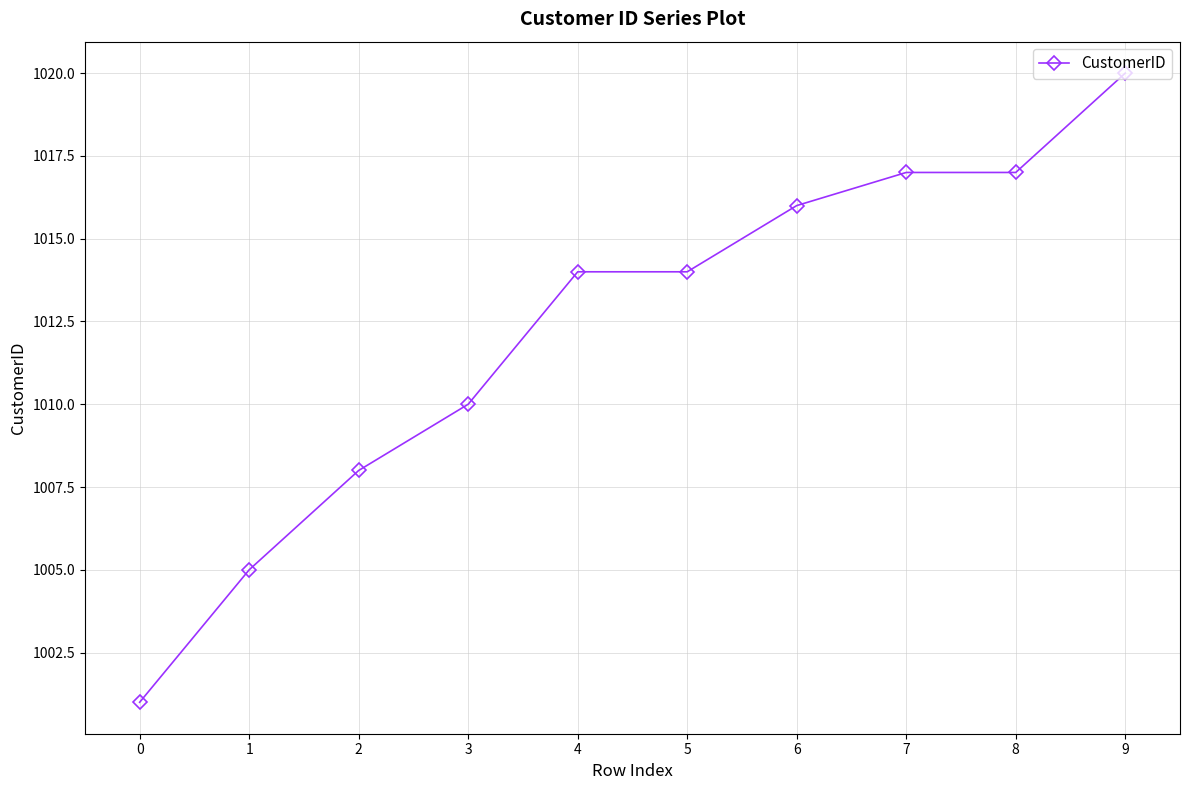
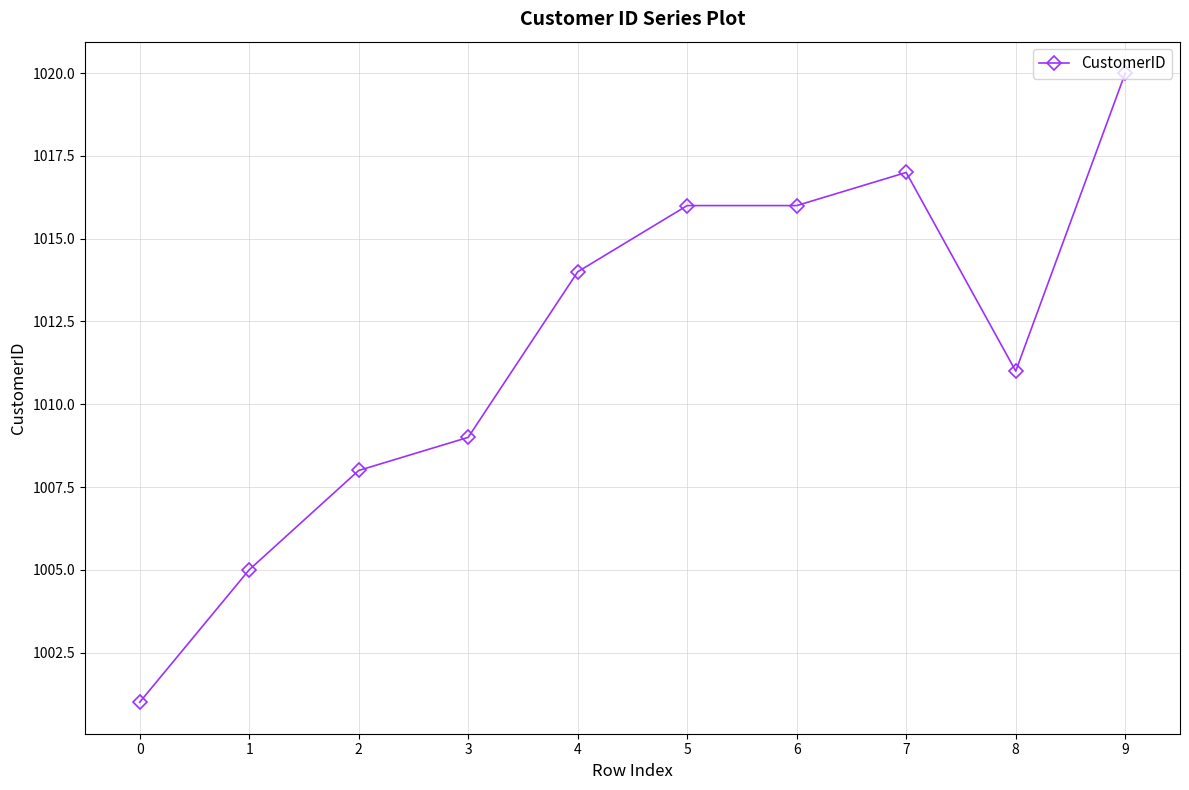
3: 1010 -> 1009
5: 1014 -> 1016
8: 1017 -> 1011
